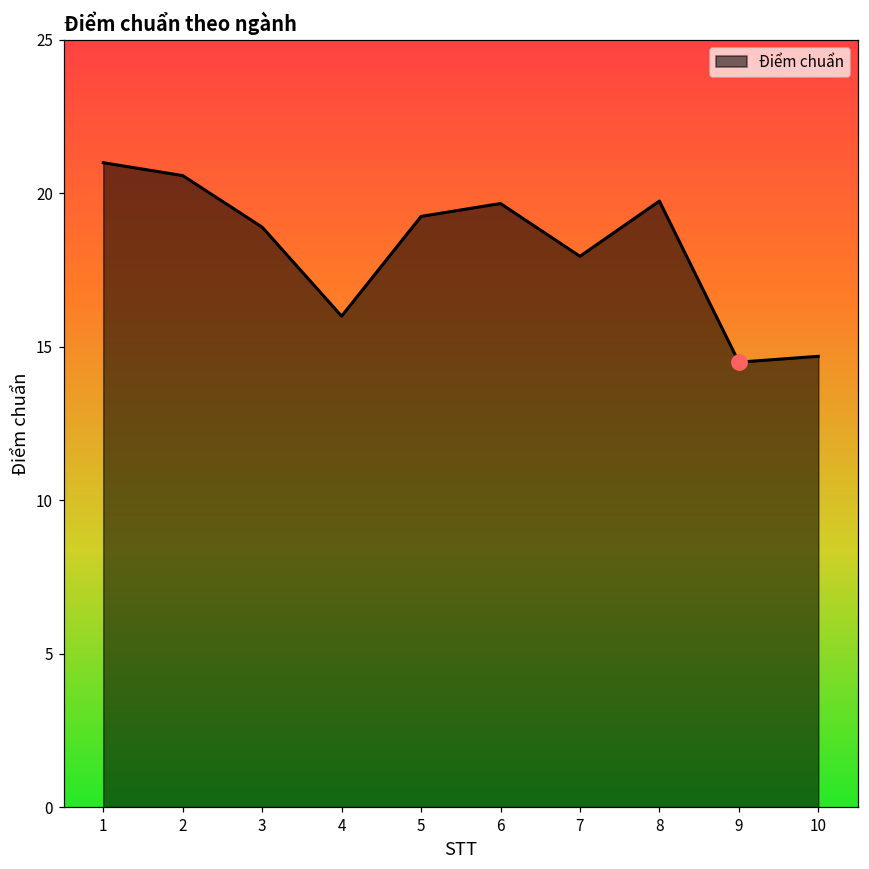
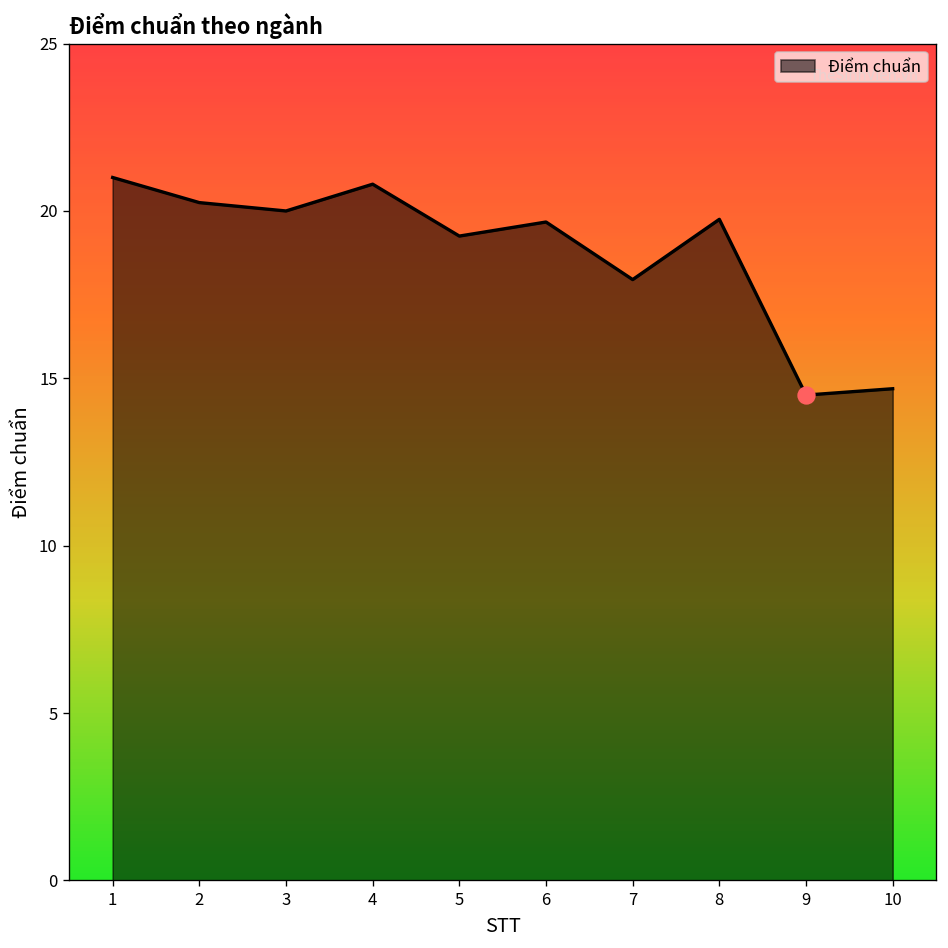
Điểm chuẩn, 2: 20.6 -> 20.3
Điểm chuẩn, 3: 18.9 -> 20.0
Điểm chuẩn, 4: 16.0 -> 20.8
